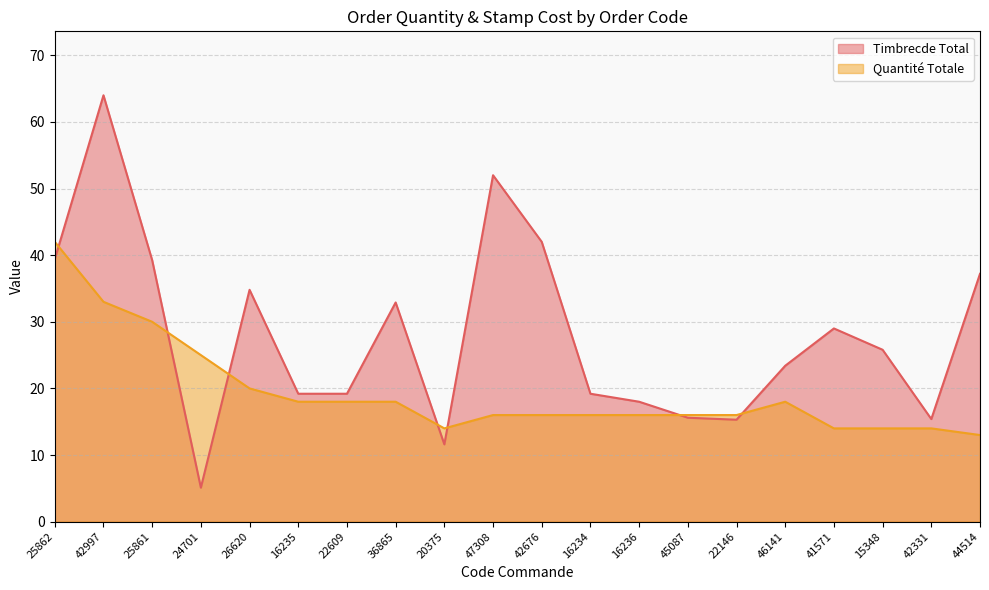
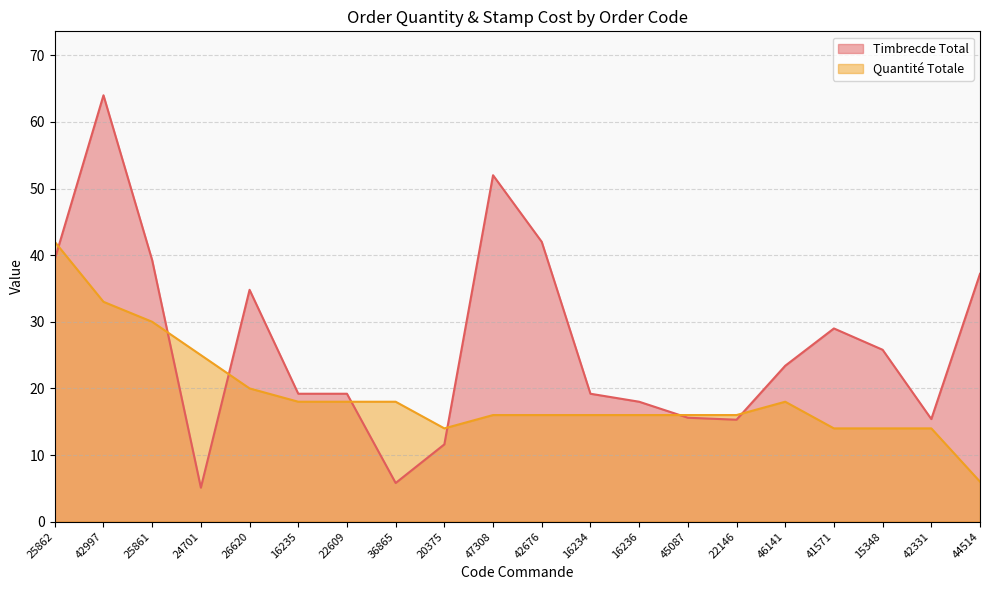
Timbrecde Total, 36865: 33 -> 6
Quantité Totale, 44514: 13 -> 6
